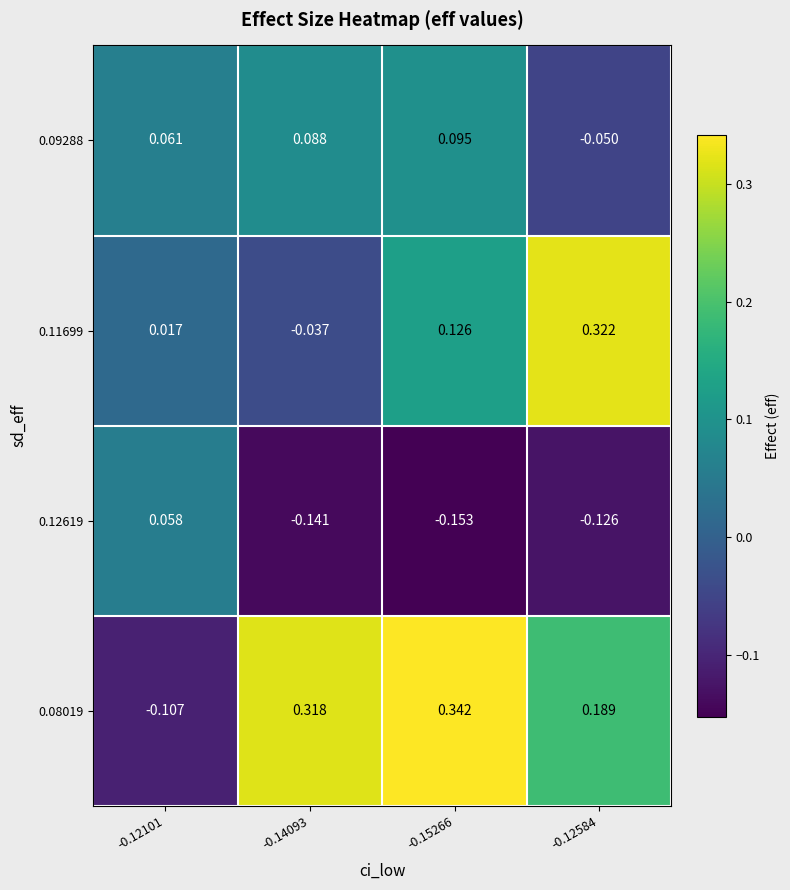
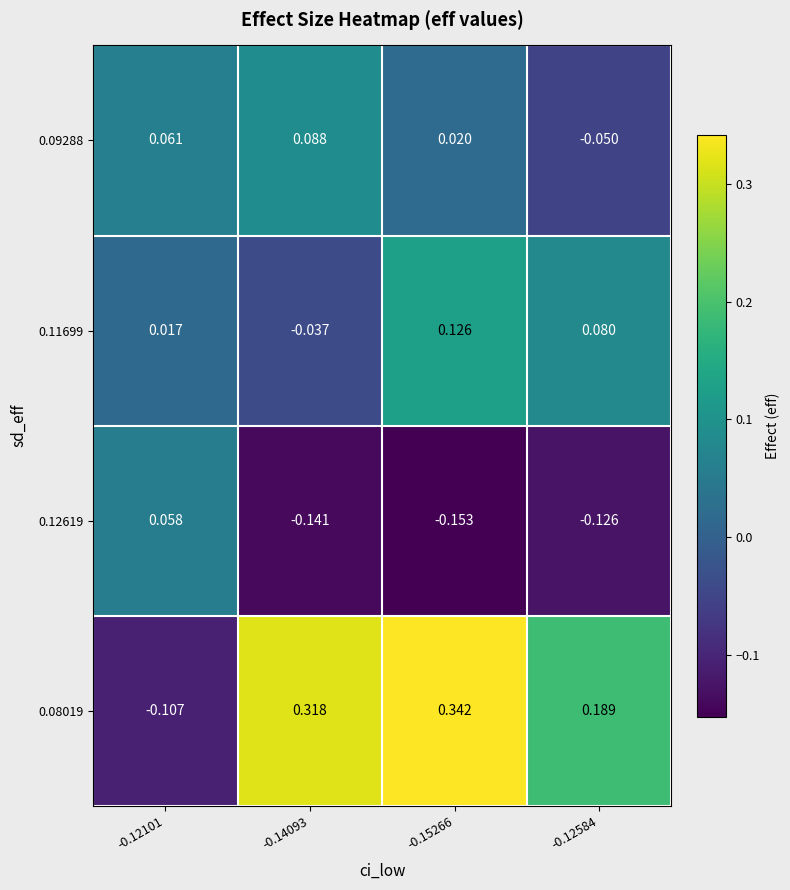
0.09288, -0.15266: 0.095 -> 0.020
0.11699, -0.12584: 0.322 -> 0.080
